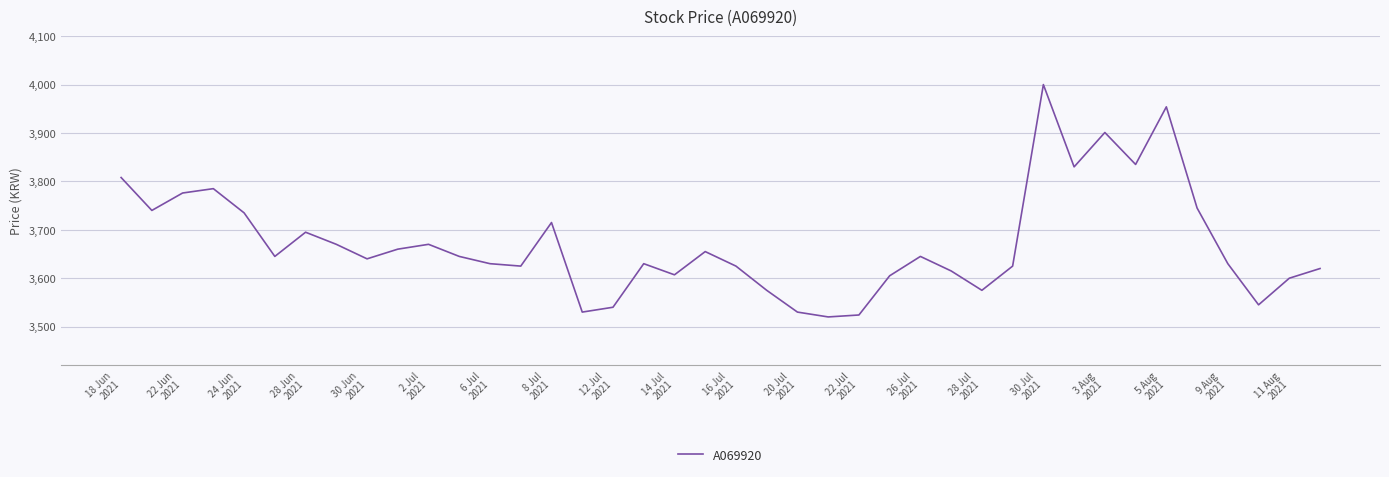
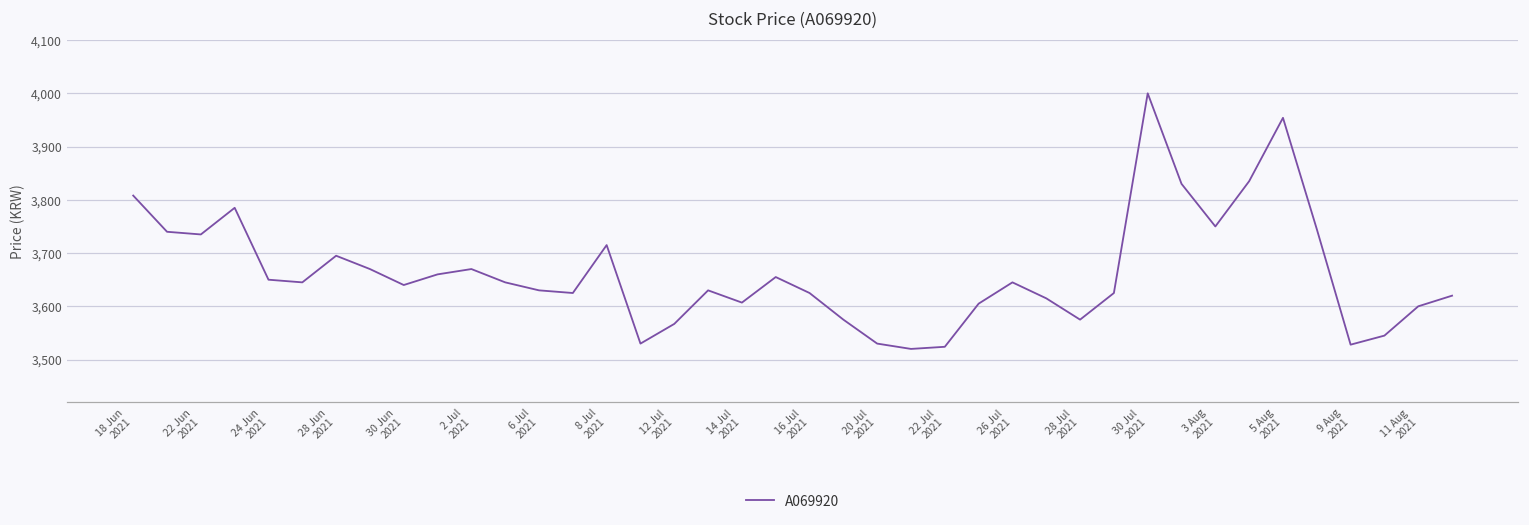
22 Jun 2021: 3,780 -> 3,740
24 Jun 2021: 3,740 -> 3,650
12 Jul 2021: 3,540 -> 3,570
3 Aug 2021: 3,900 -> 3,750
9 Aug 2021: 3,630 -> 3,530
